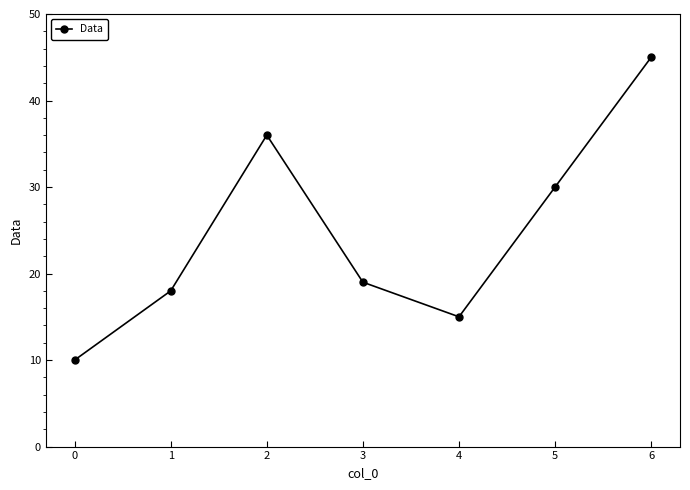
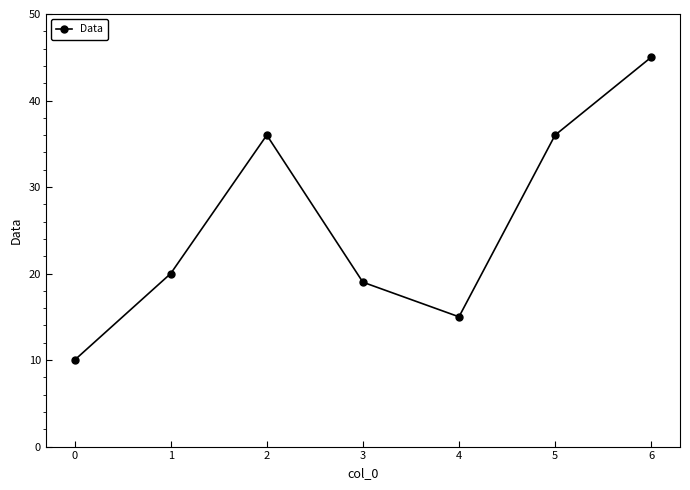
1: 18 -> 20
5: 30 -> 36
